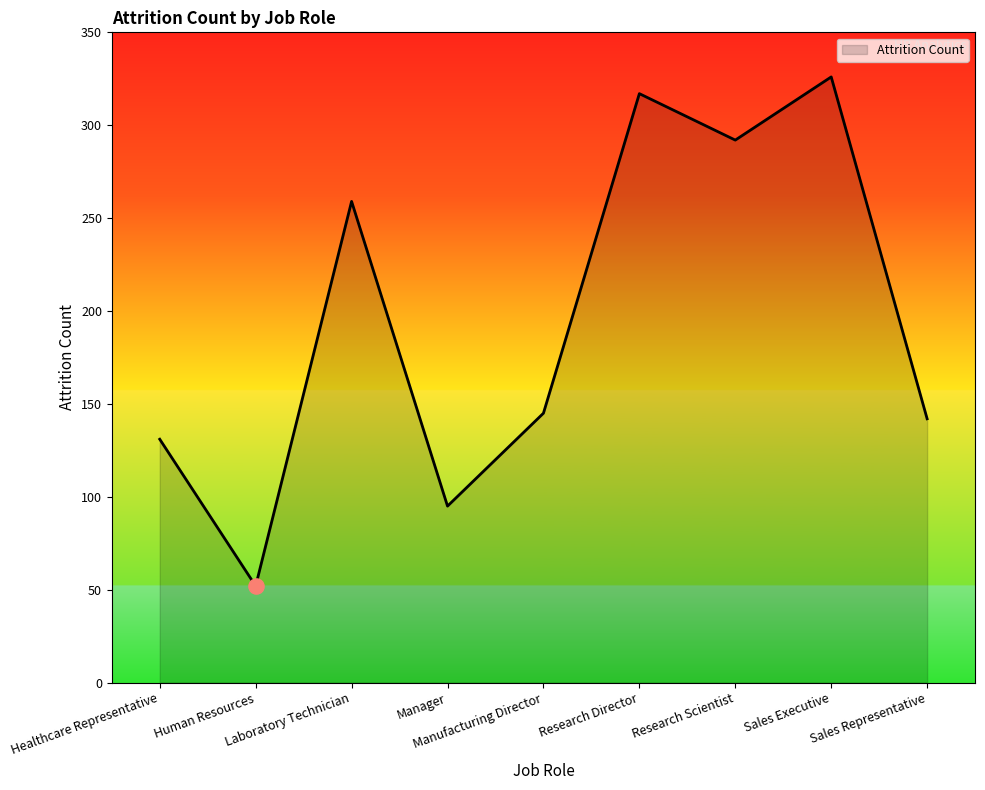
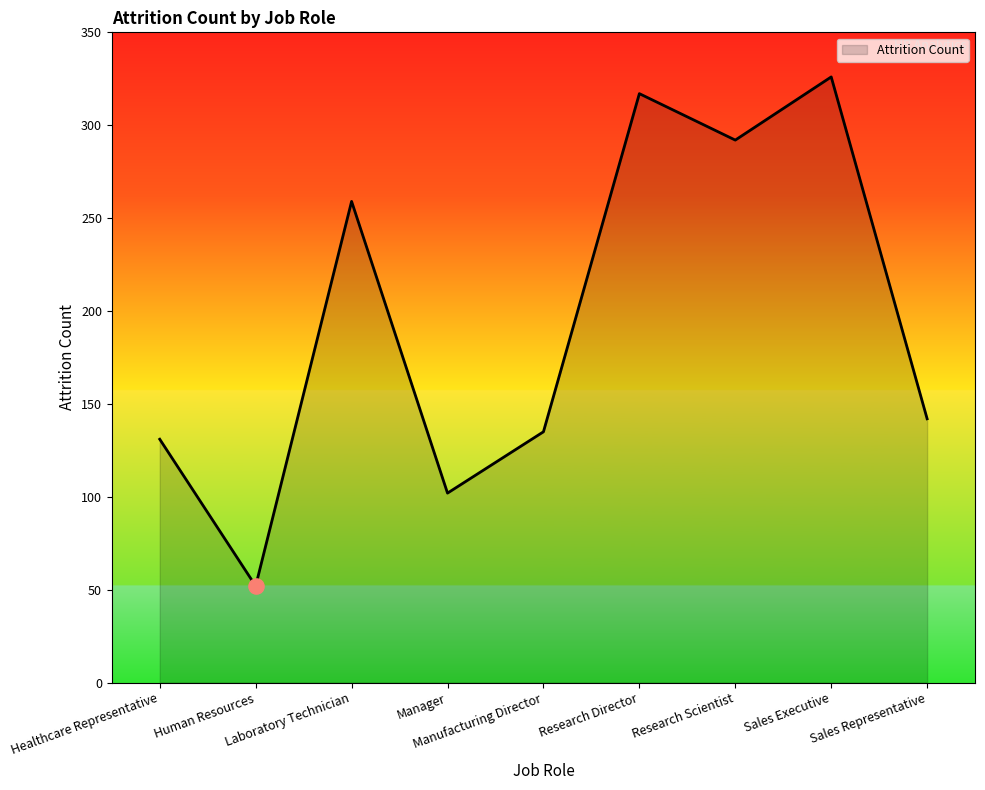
Attrition Count, Manager: 95 -> 102
Attrition Count, Manufacturing Director: 145 -> 135
